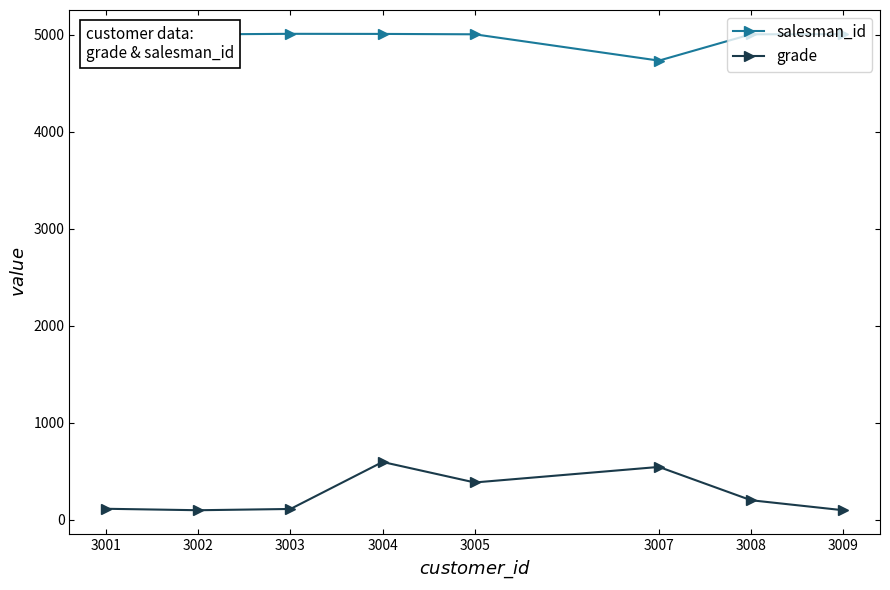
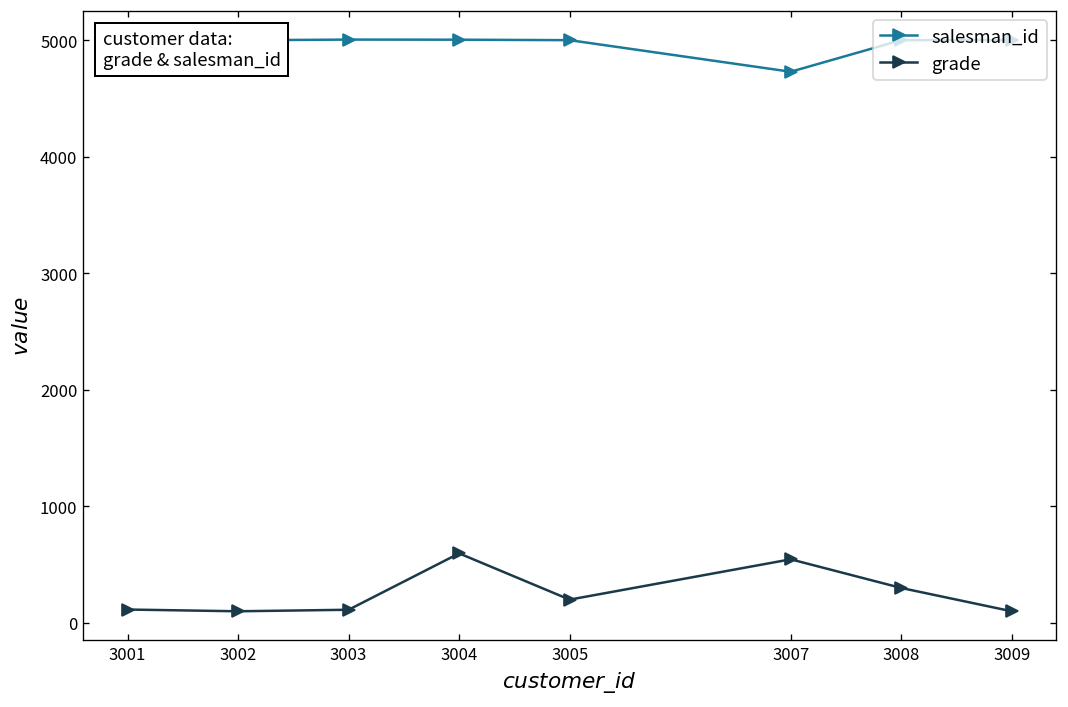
grade, 3005: 400 -> 200
grade, 3008: 200 -> 300
